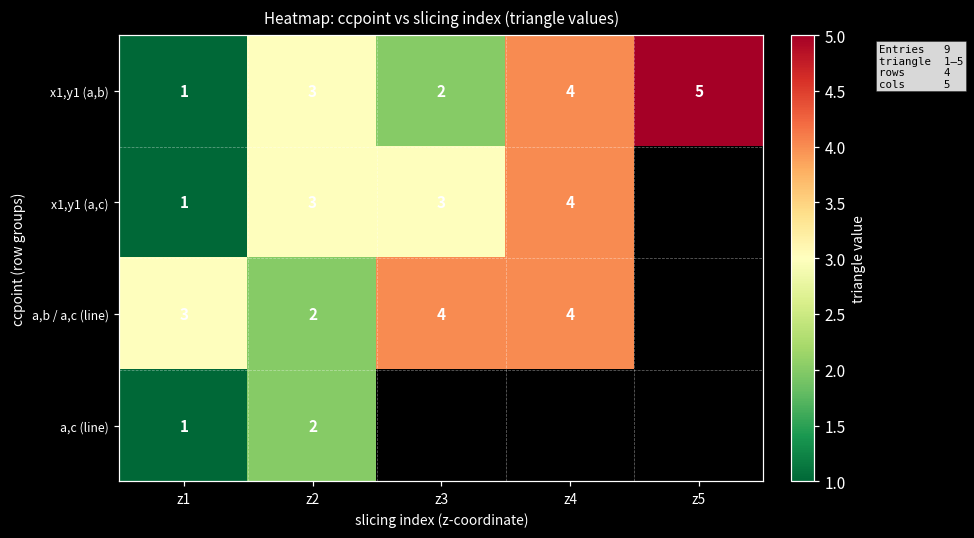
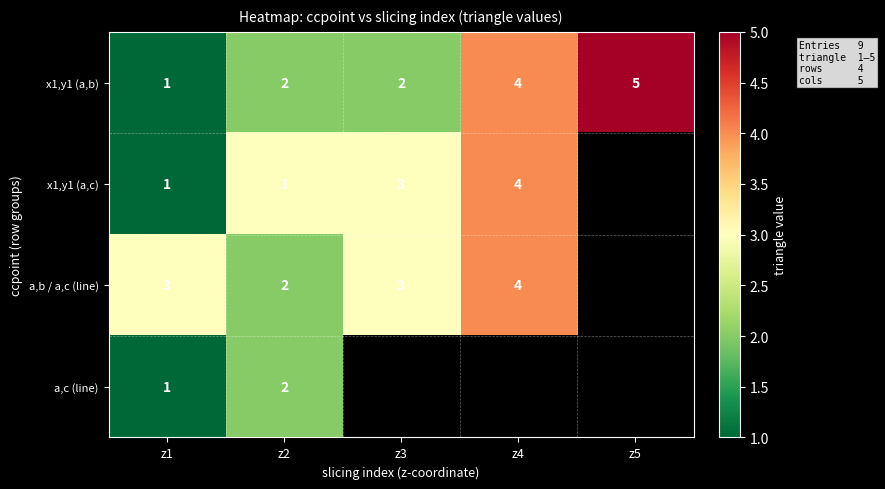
x1,y1 (a,b), z2: 3 -> 2
a,b / a,c (line), z3: 4 -> 3
